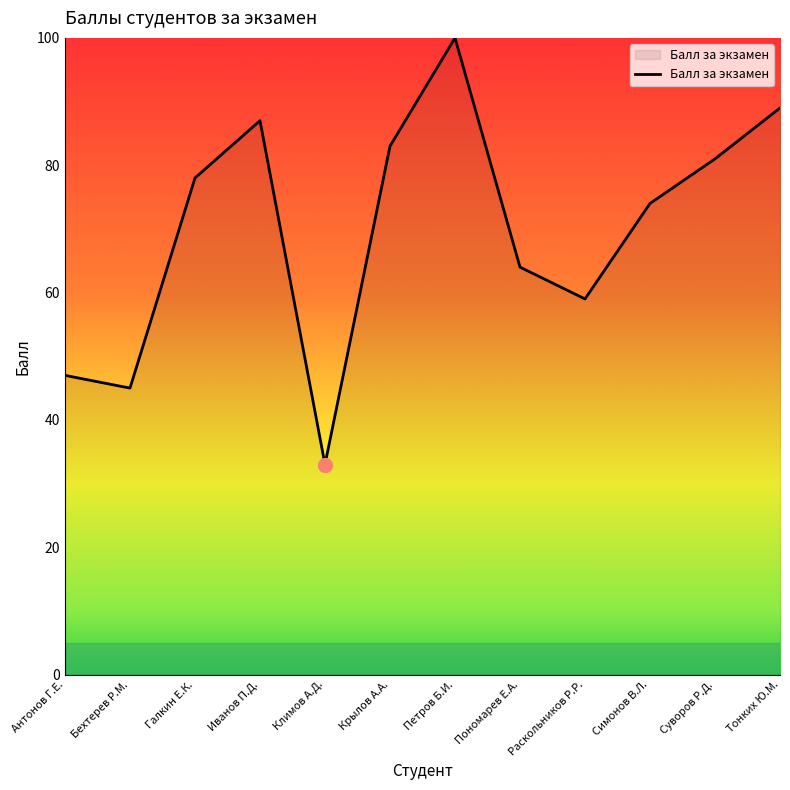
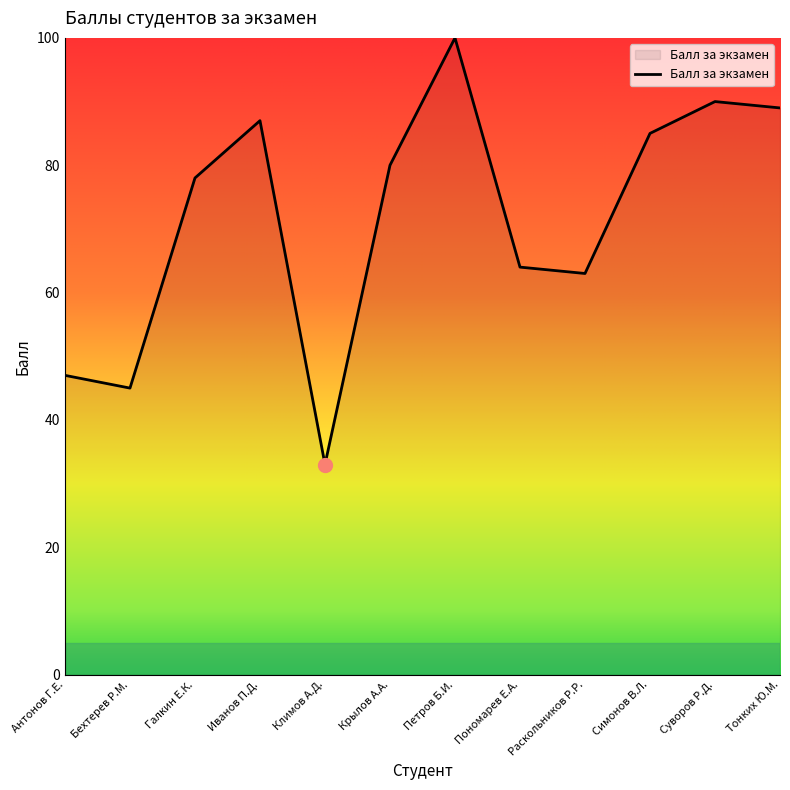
Балл за экзамен, Крылов А.А.: 83 -> 80
Балл за экзамен, Раскольников Р.Р.: 59 -> 63
Балл за экзамен, Симонов В.Л.: 74 -> 85
Балл за экзамен, Суворов Р.Д.: 81 -> 90
